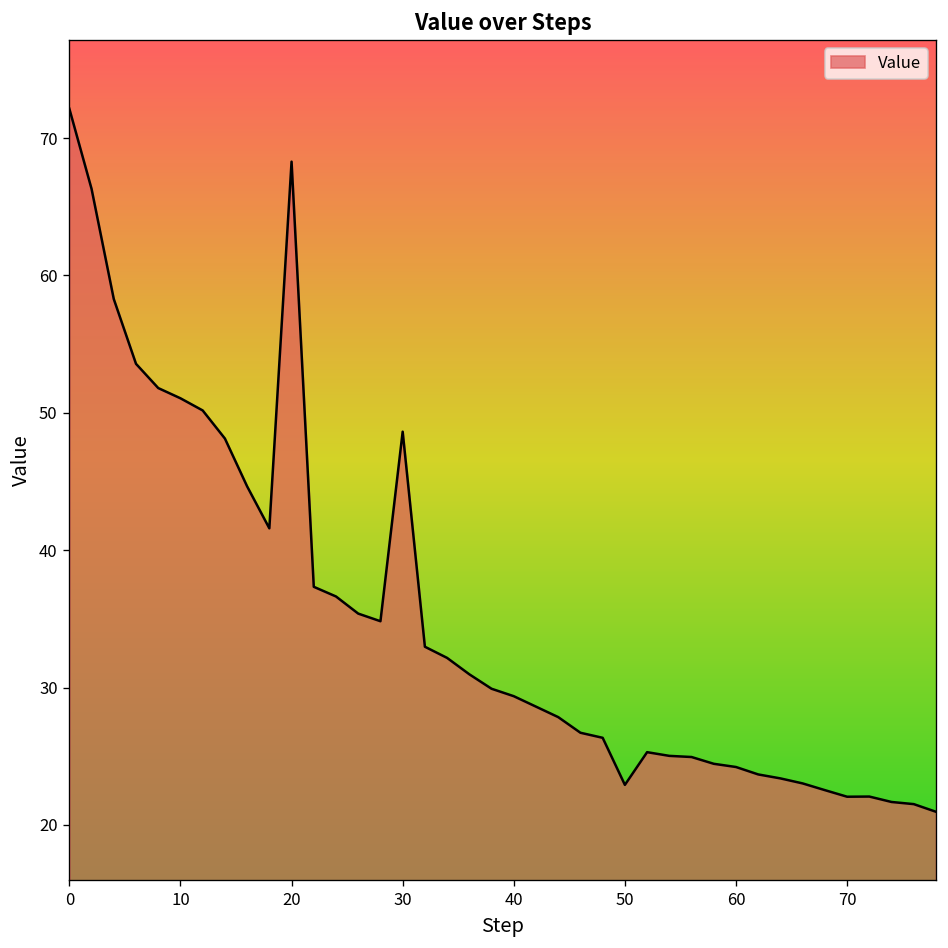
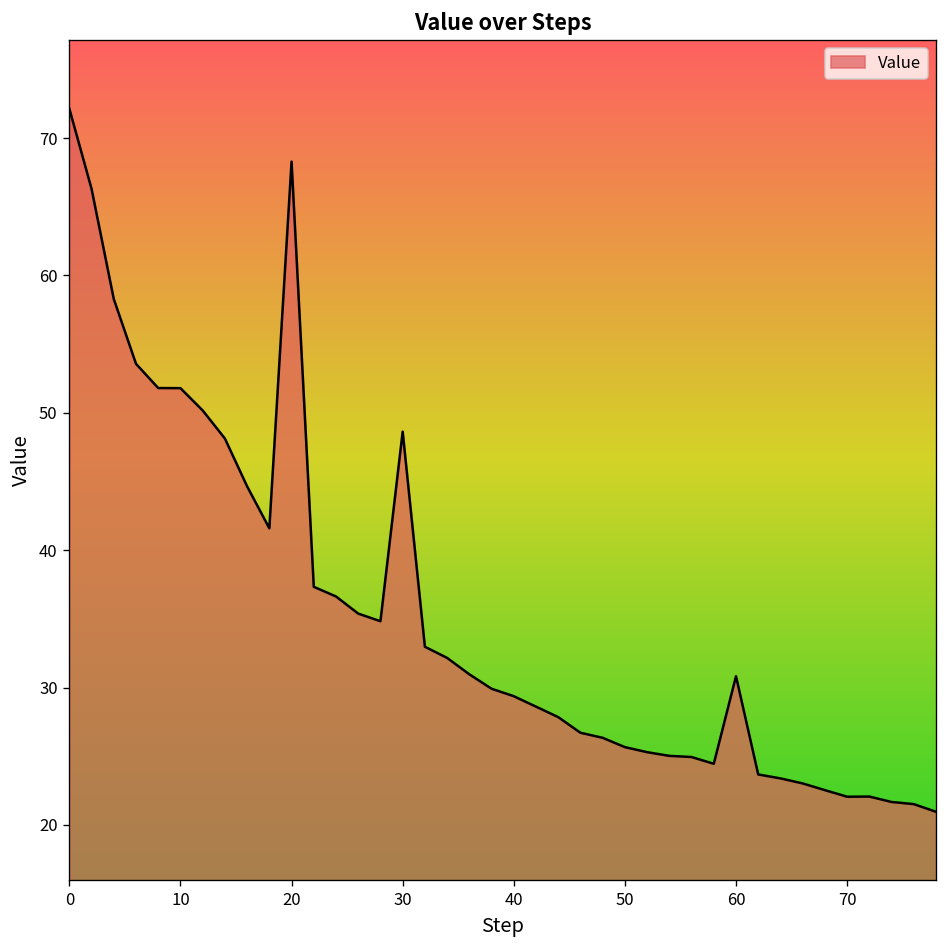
10: 51.1 -> 51.8
50: 22.9 -> 25.7
60: 24.2 -> 30.8
